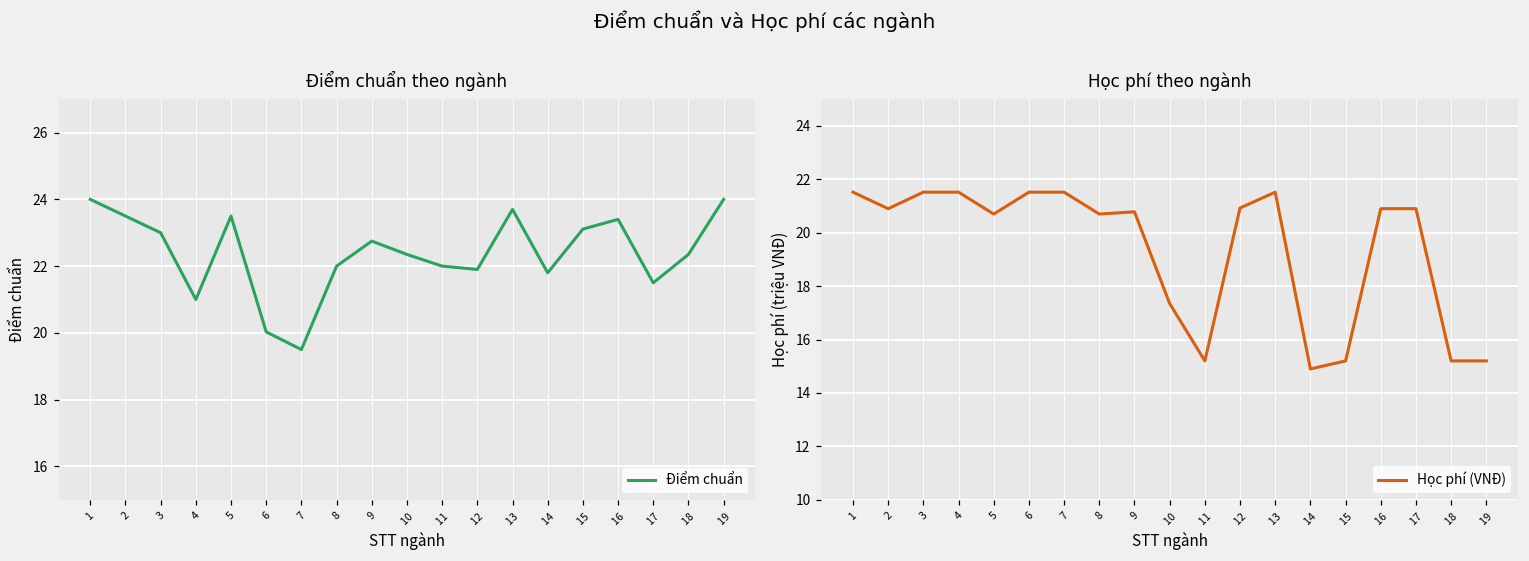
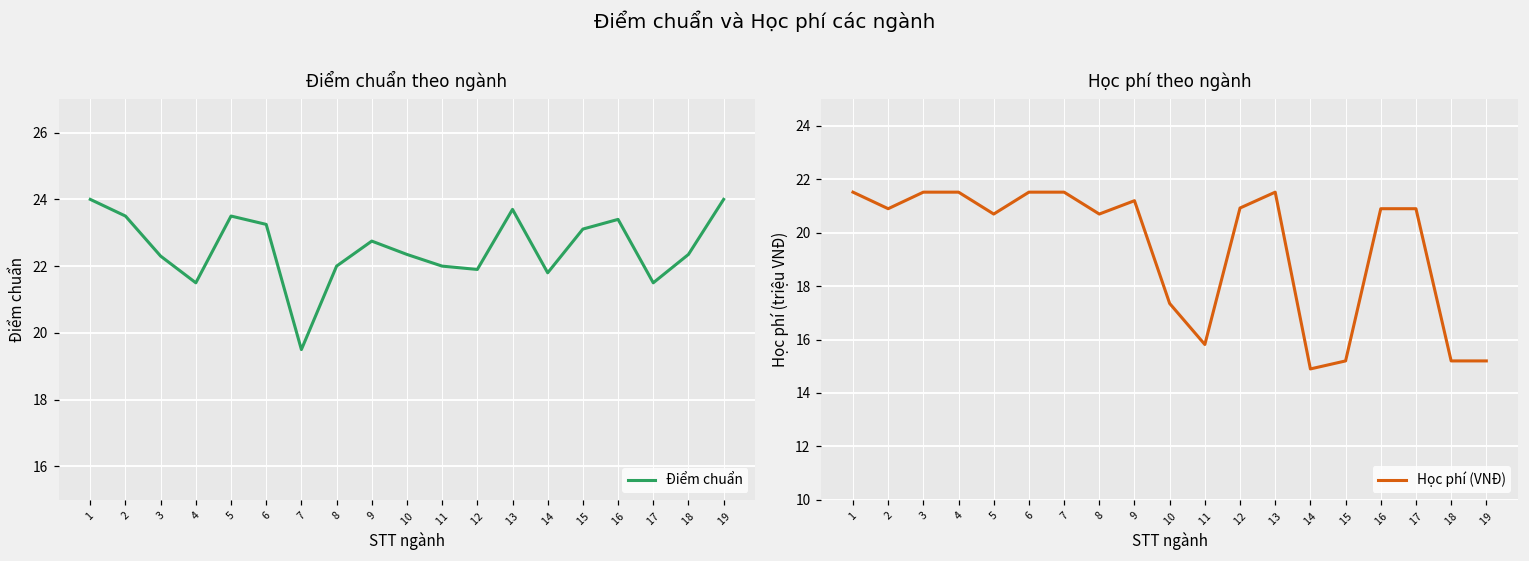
Điểm chuẩn theo ngành, 3: 23.0 -> 22.3
Điểm chuẩn theo ngành, 4: 21.0 -> 21.5
Điểm chuẩn theo ngành, 6: 20.0 -> 23.3
Học phí theo ngành, 9: 20.8 -> 21.2
Học phí theo ngành, 11: 15.2 -> 15.8
